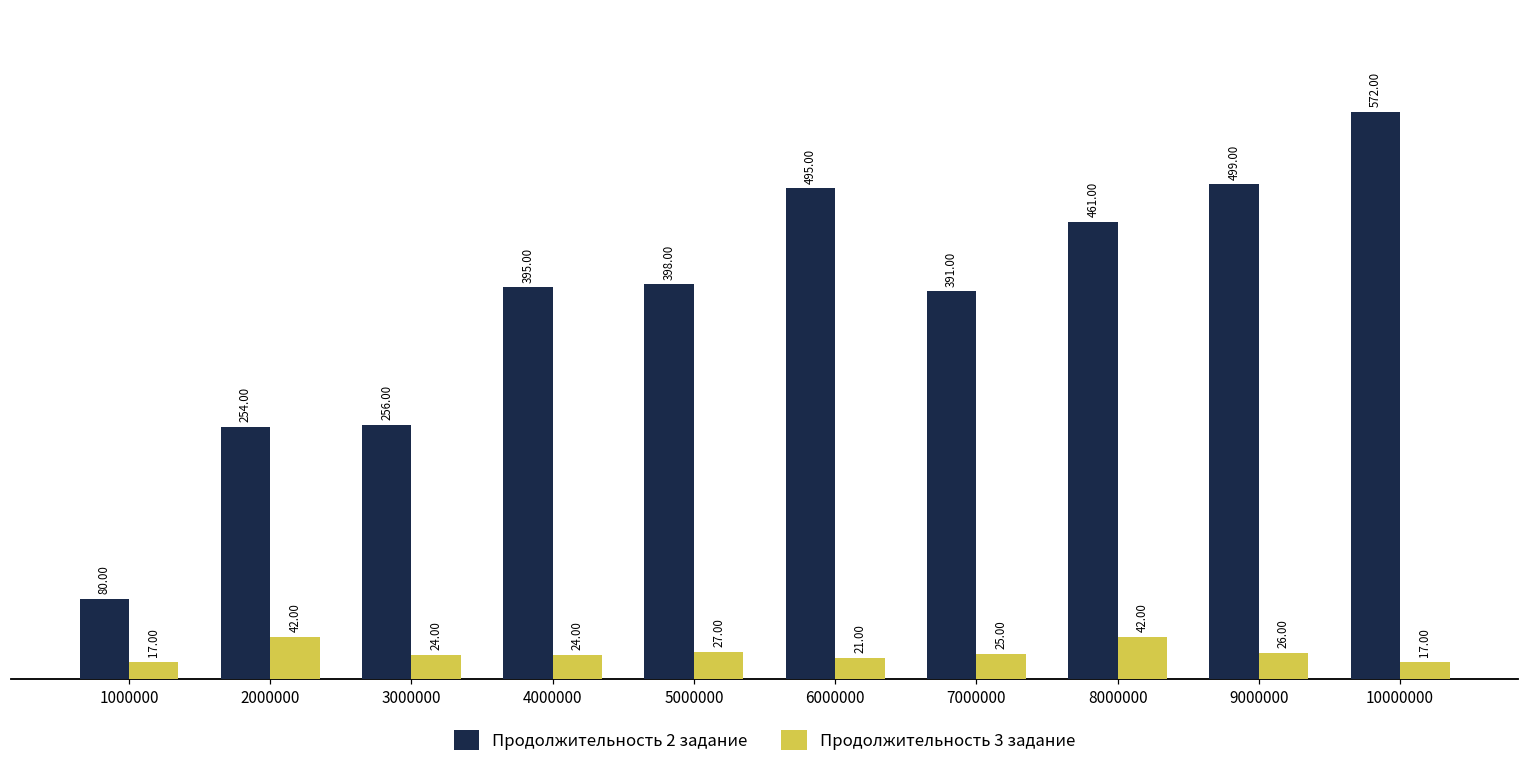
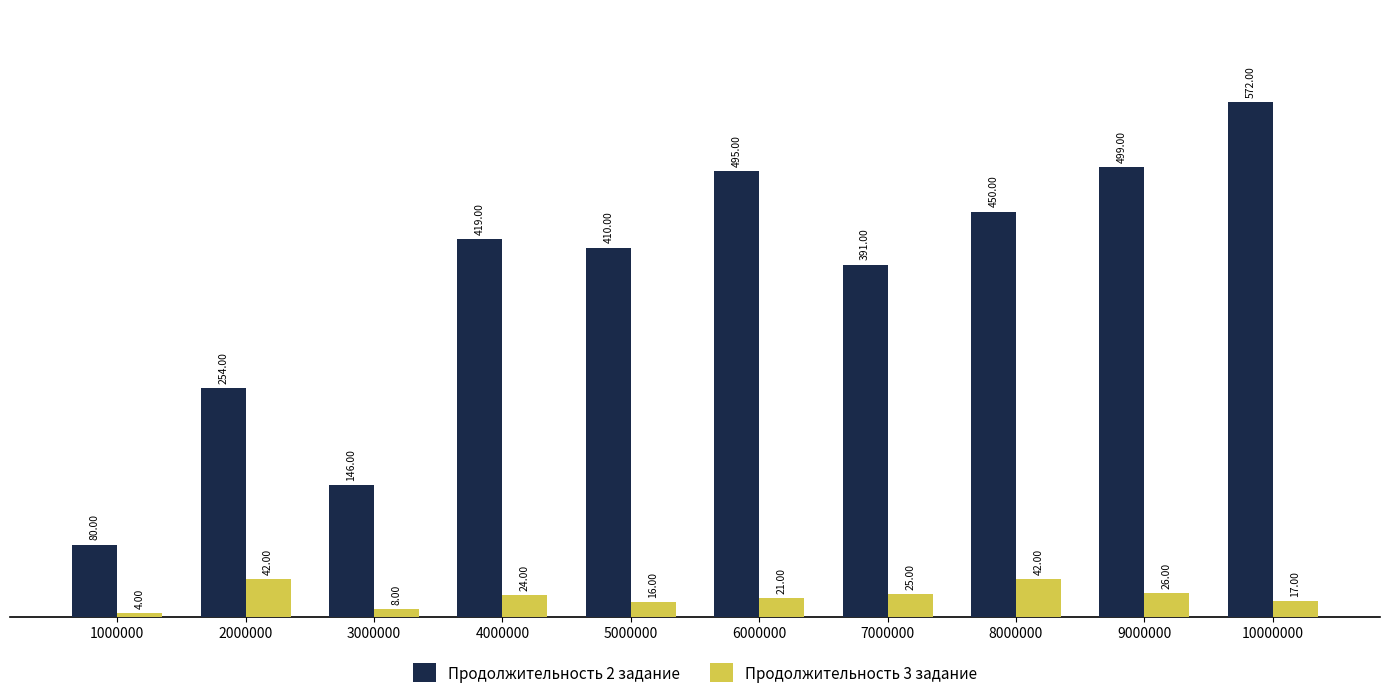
Продолжительность 3 задание, 1000000: 17.00 -> 4.00
Продолжительность 2 задание, 3000000: 256.00 -> 146.00
Продолжительность 3 задание, 3000000: 24.00 -> 8.00
Продолжительность 2 задание, 4000000: 395.00 -> 419.00
Продолжительность 2 задание, 5000000: 398.00 -> 410.00
Продолжительность 3 задание, 5000000: 27.00 -> 16.00
Продолжительность 2 задание, 8000000: 461.00 -> 450.00
